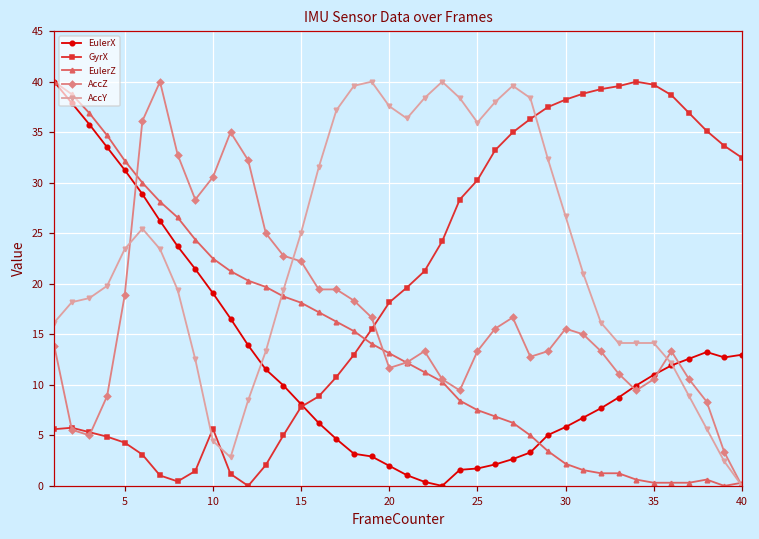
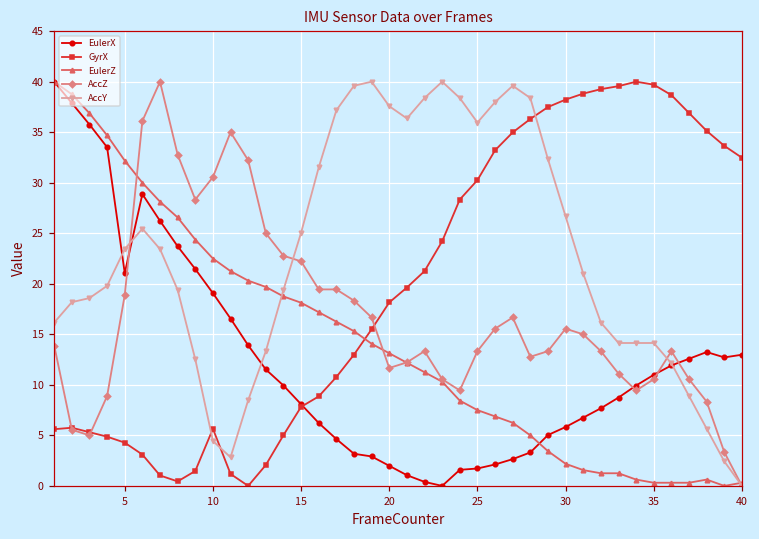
EulerX, 5: 31 -> 21
